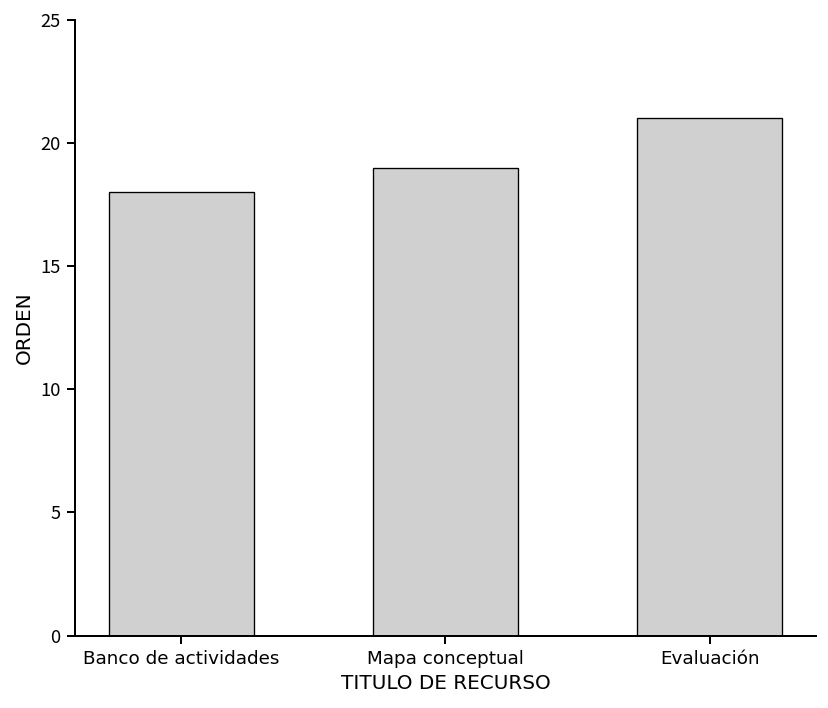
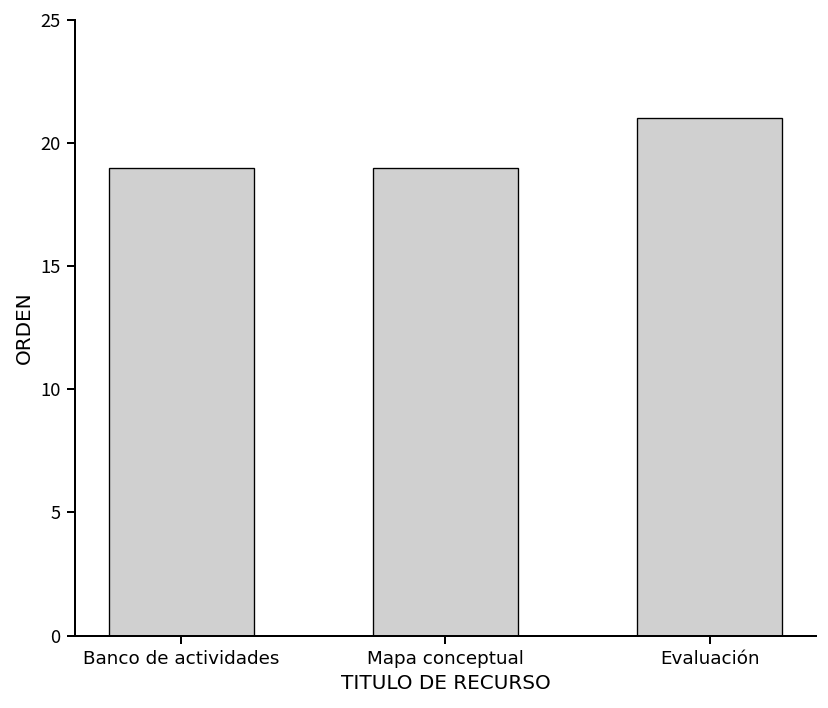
Banco de actividades: 18 -> 19
